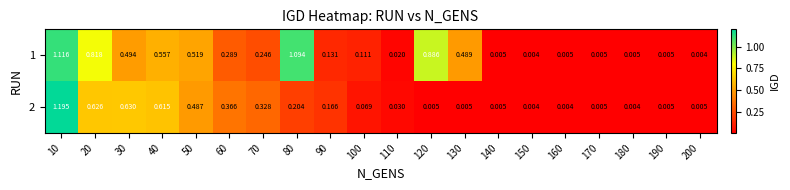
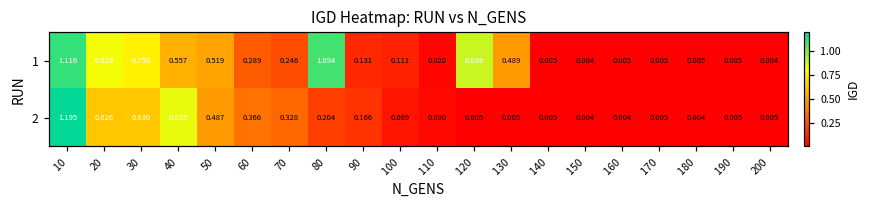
1, 30: 0.494 -> 0.758
2, 40: 0.615 -> 0.835
